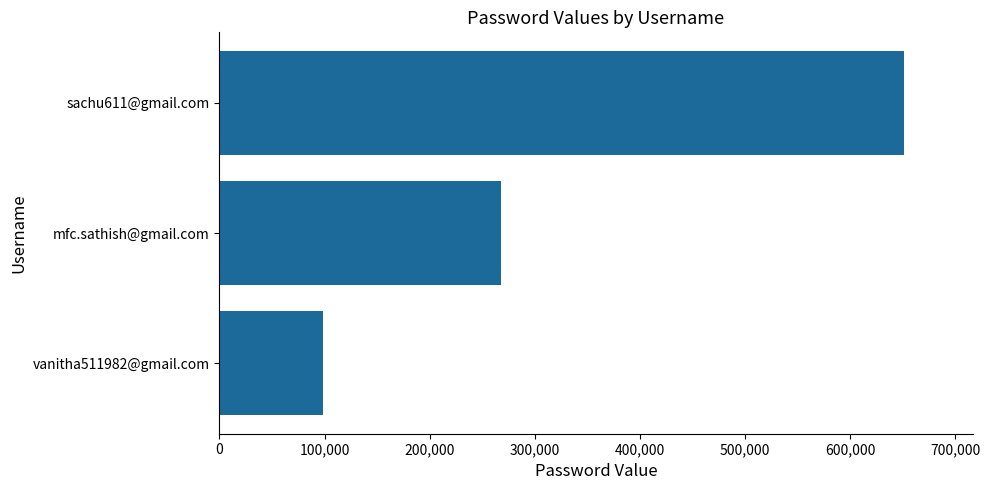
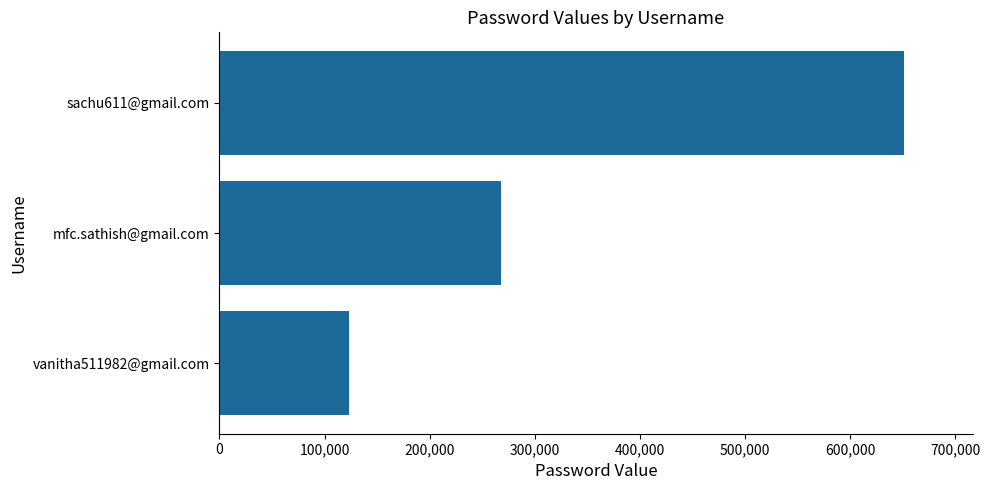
vanitha511982@gmail.com: 99,000 -> 123,000
